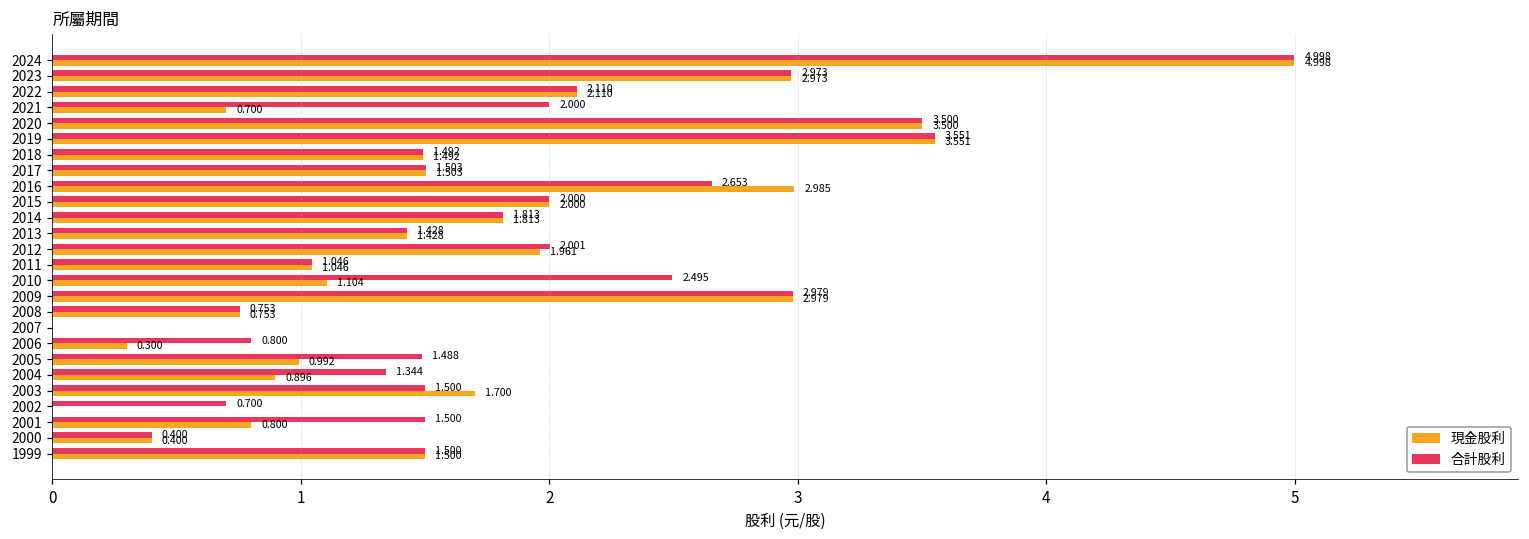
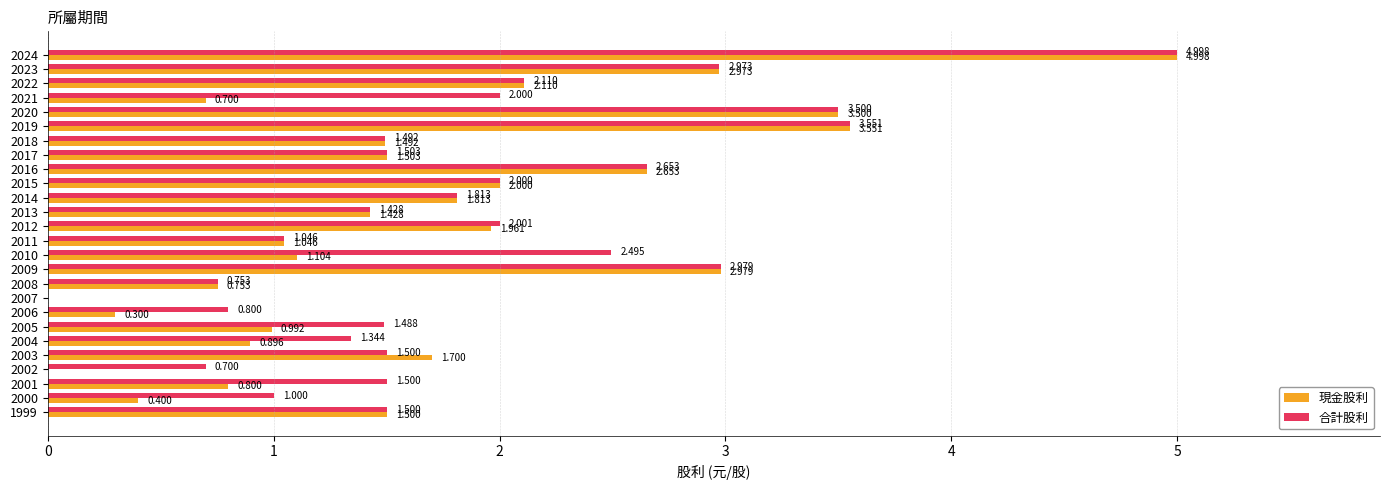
現金股利, 2016: 2.985 -> 2.653
合計股利, 2000: 0.400 -> 1.000
